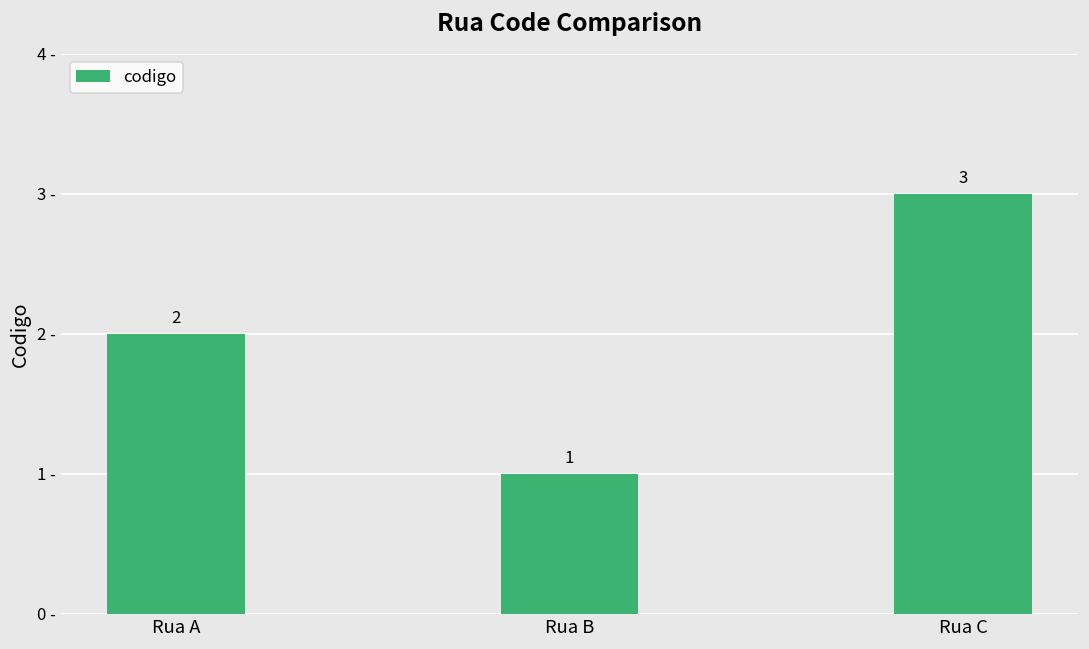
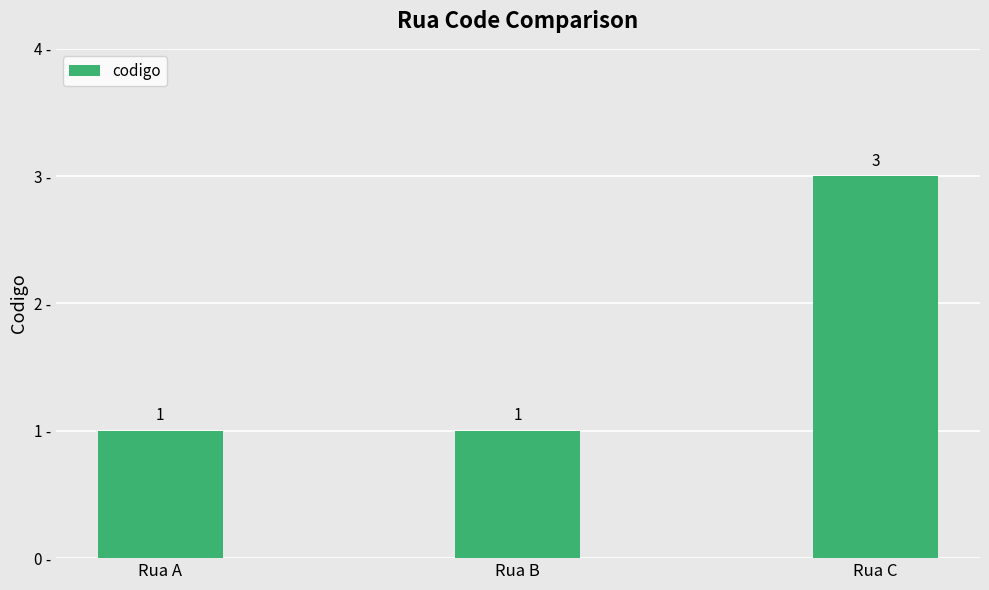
Rua A: 2 -> 1
